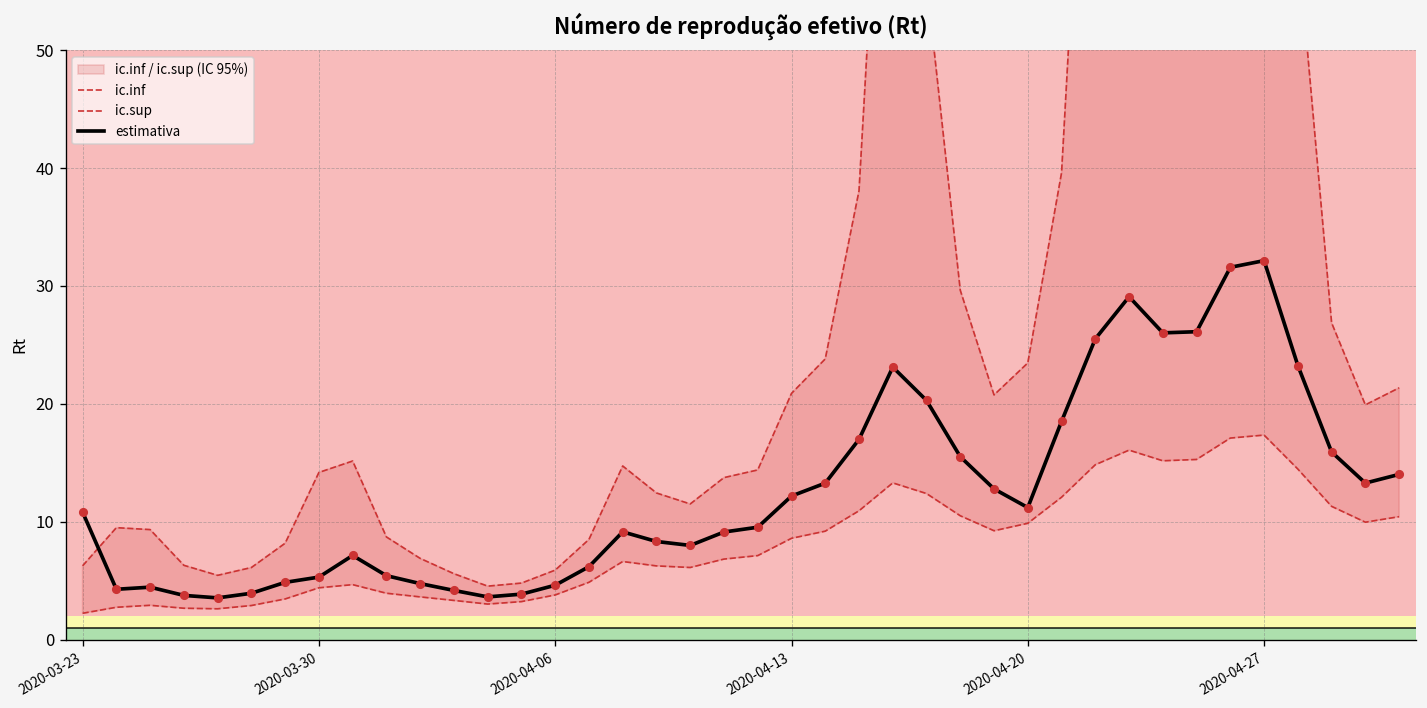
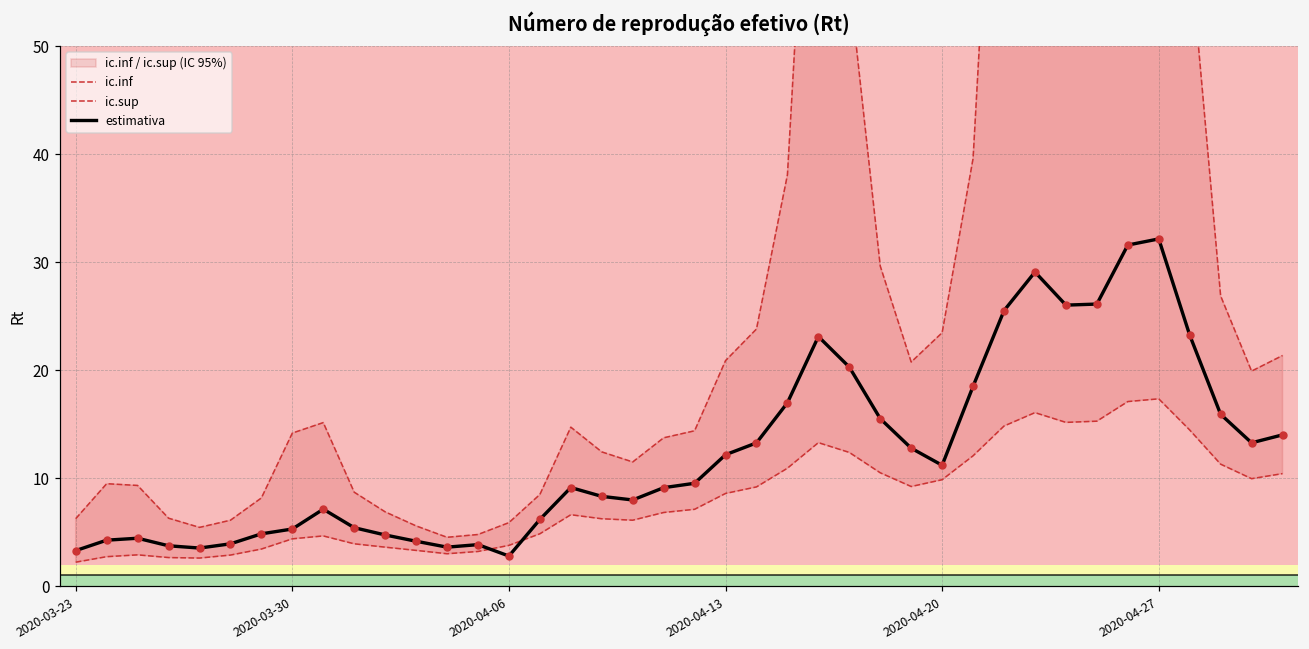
estimativa, 2020-03-23: 11 -> 3
estimativa, 2020-04-06: 5 -> 3
